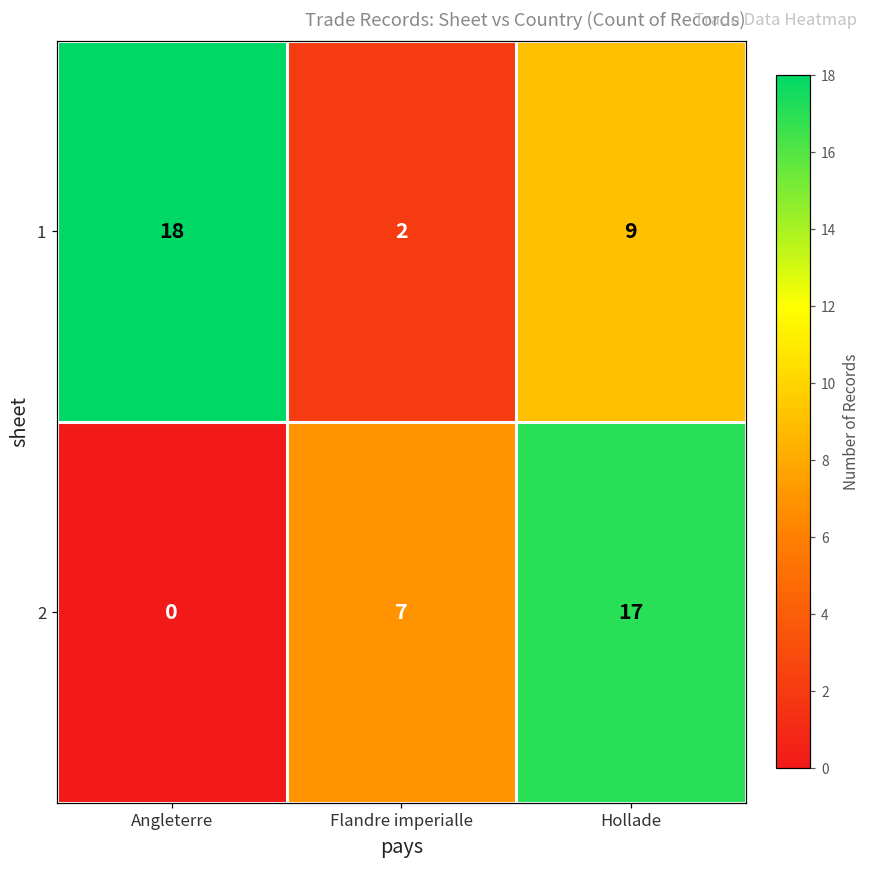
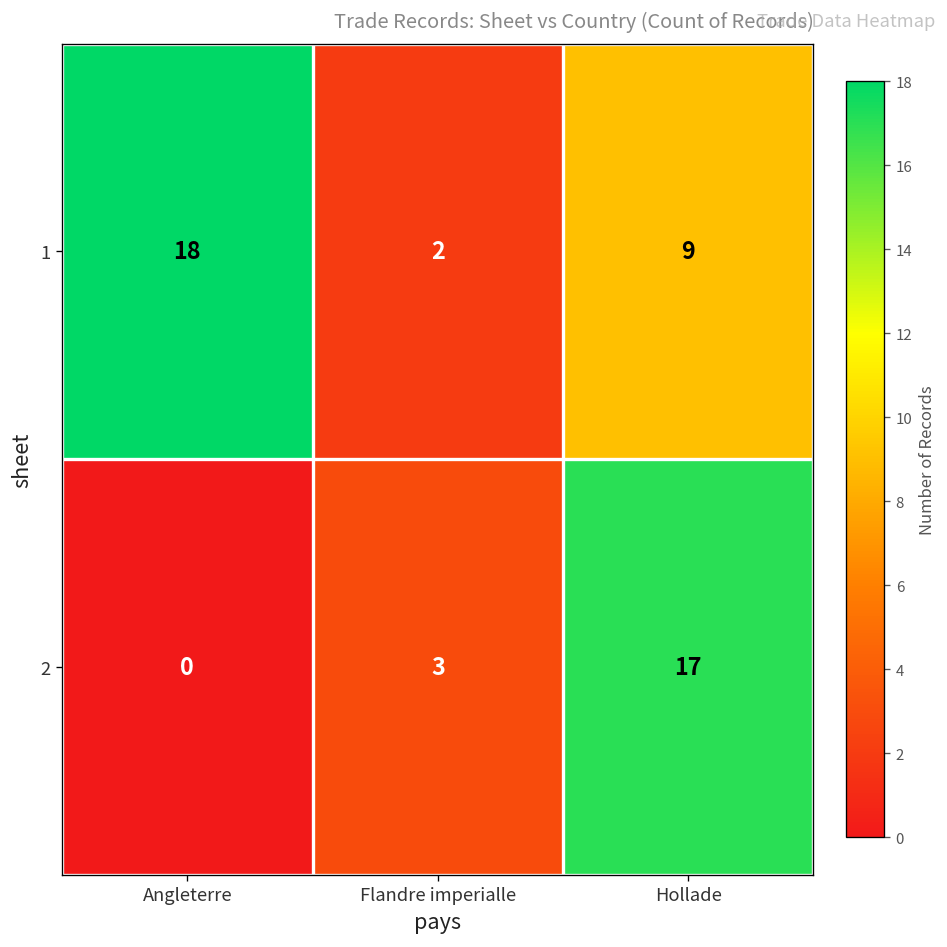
2, Flandre imperialle: 7 -> 3
